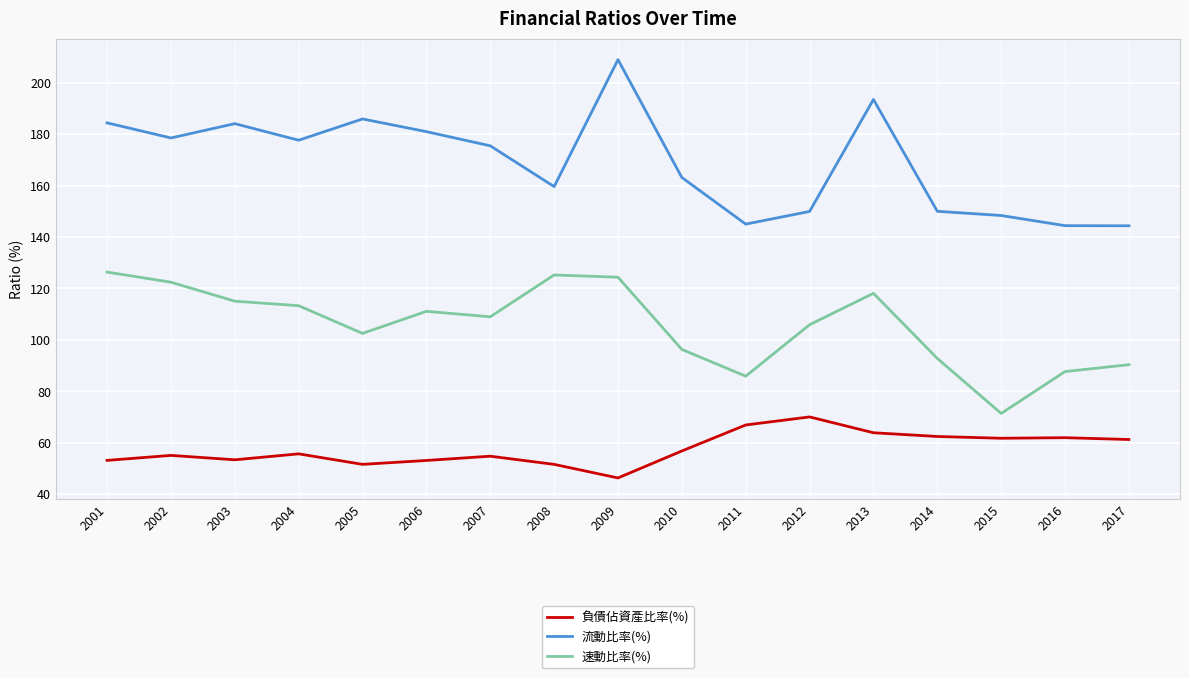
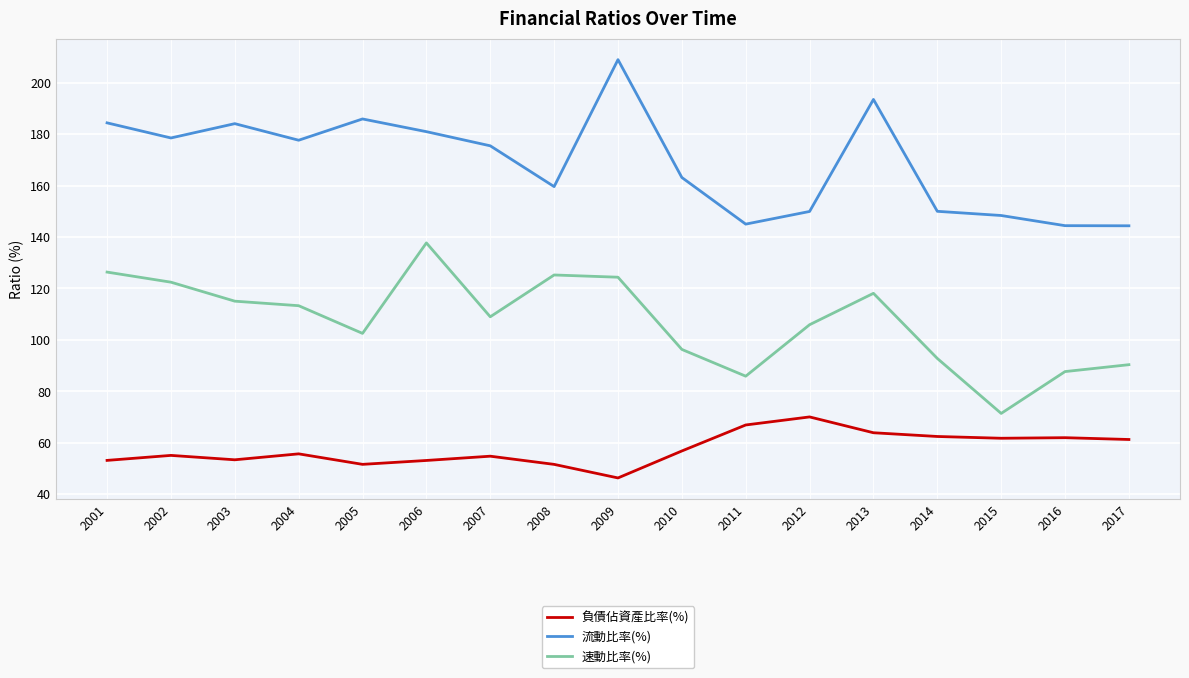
速動比率(%), 2006: 111 -> 138
